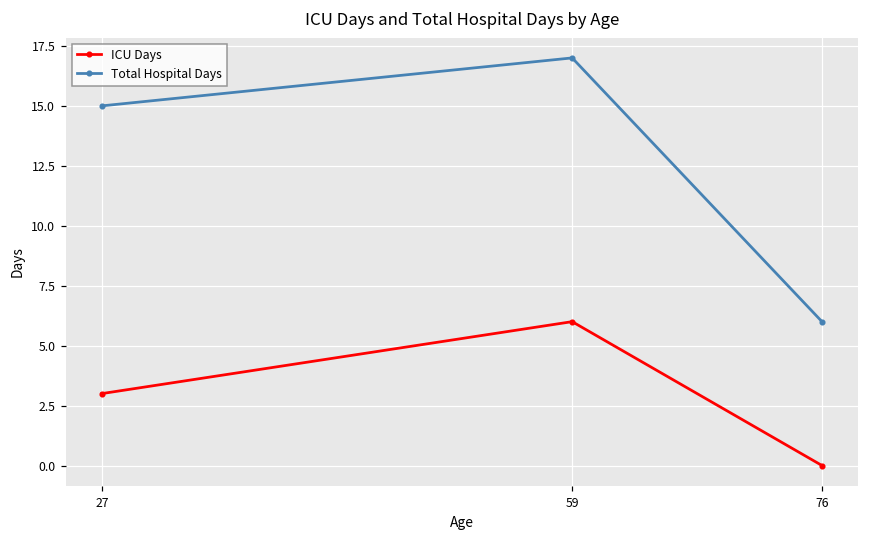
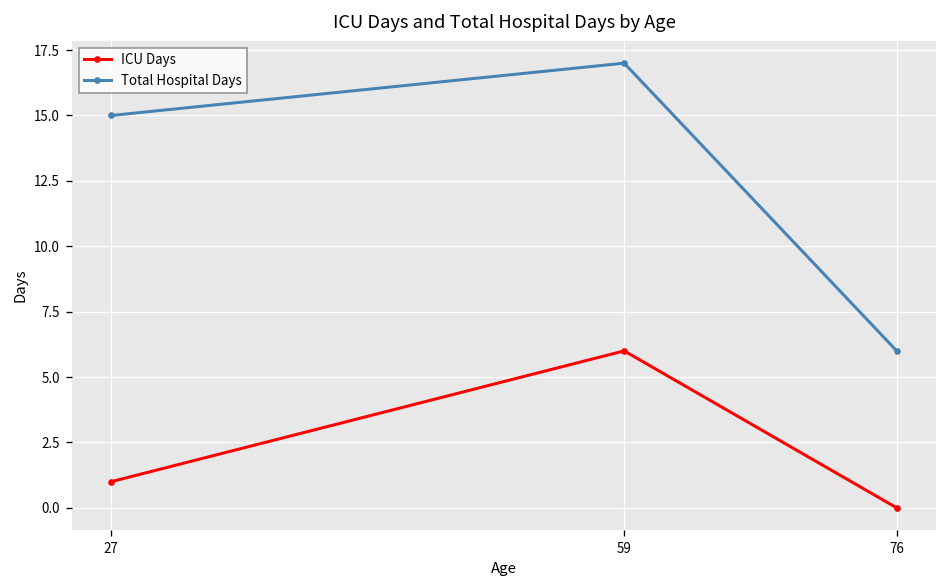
ICU Days, 27: 3 -> 1
